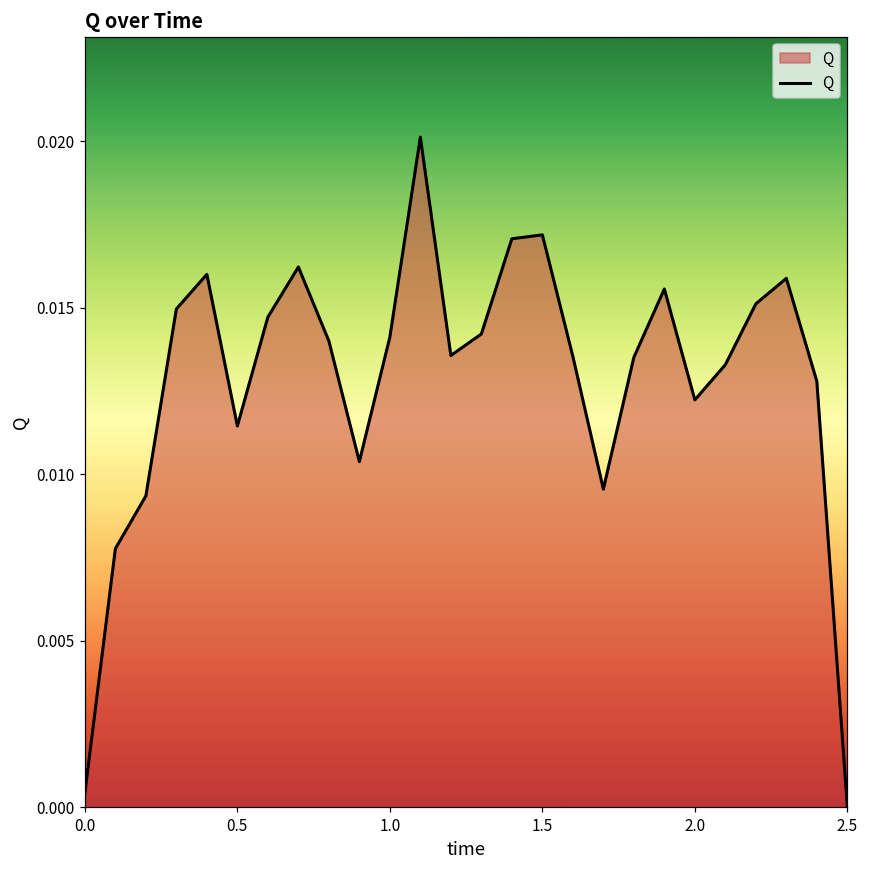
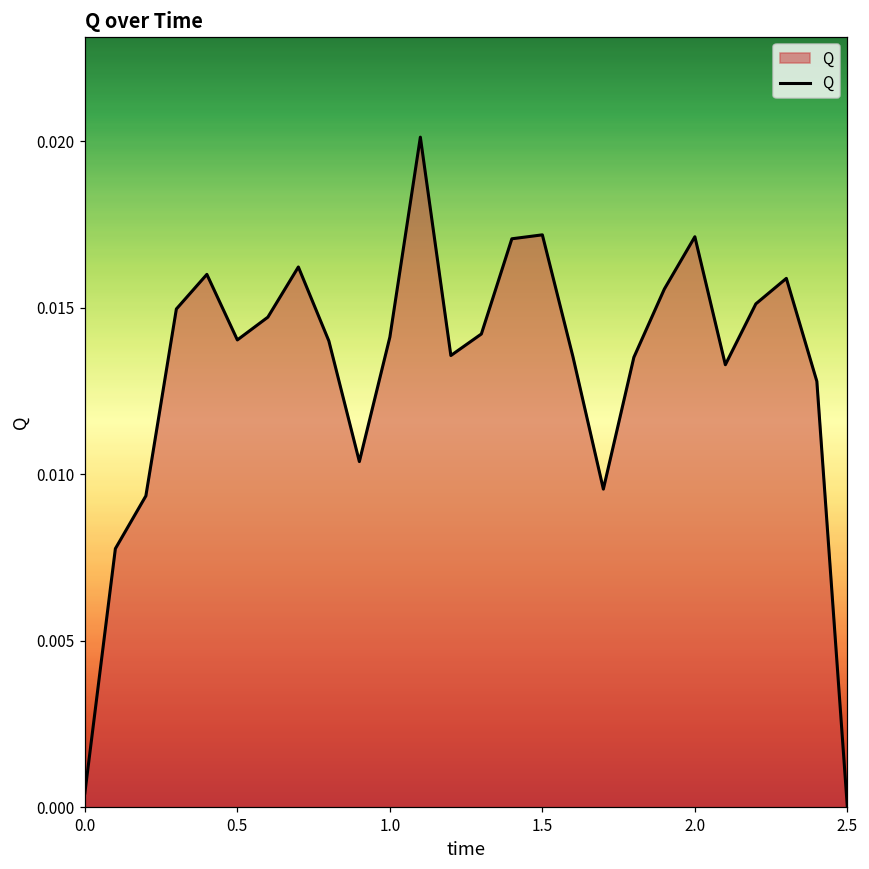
0.5: 0.0114 -> 0.0140
2.0: 0.0122 -> 0.0171
